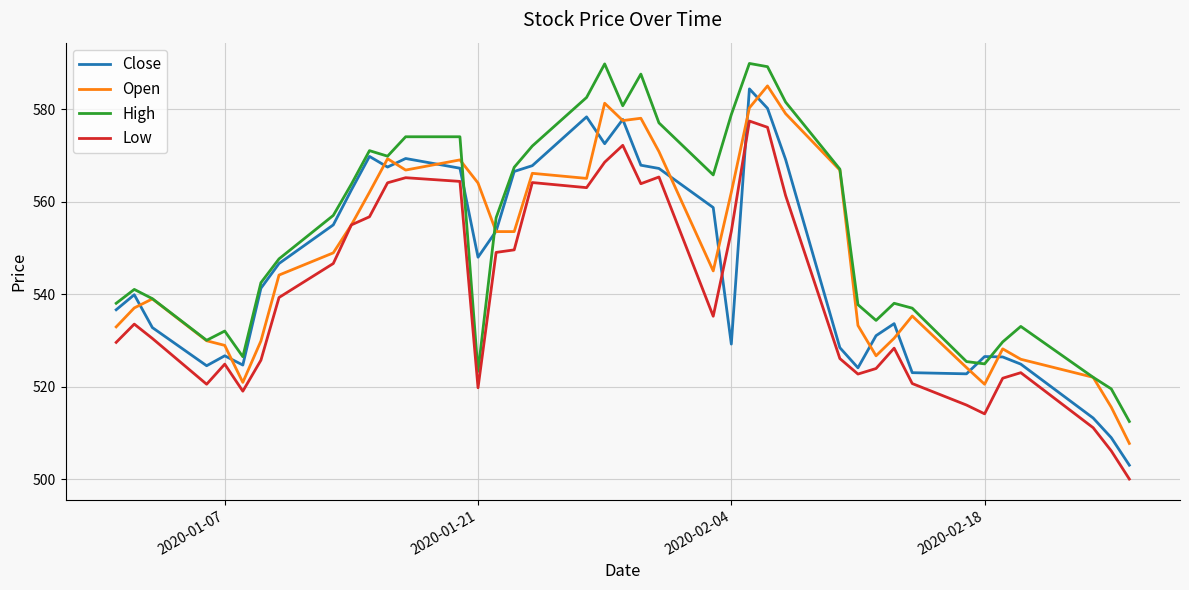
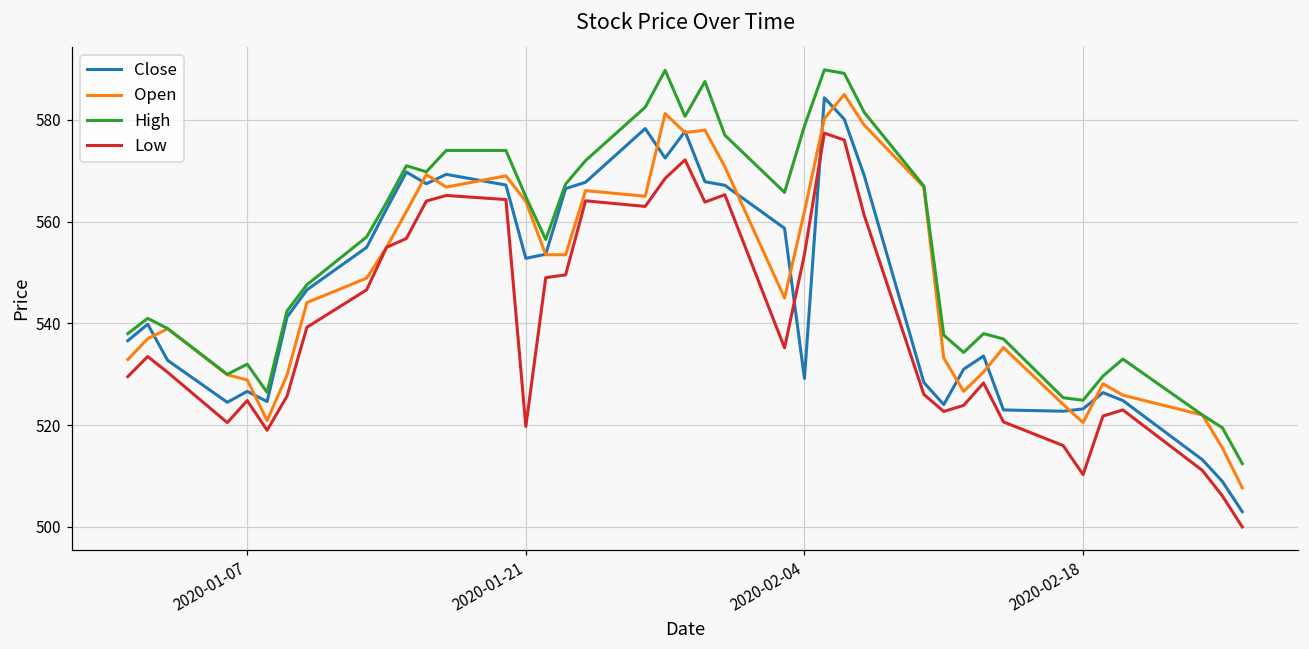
Close, 2020-01-21: 548 -> 553
High, 2020-01-21: 523 -> 565
Close, 2020-02-18: 526 -> 523
Low, 2020-02-18: 514 -> 510
